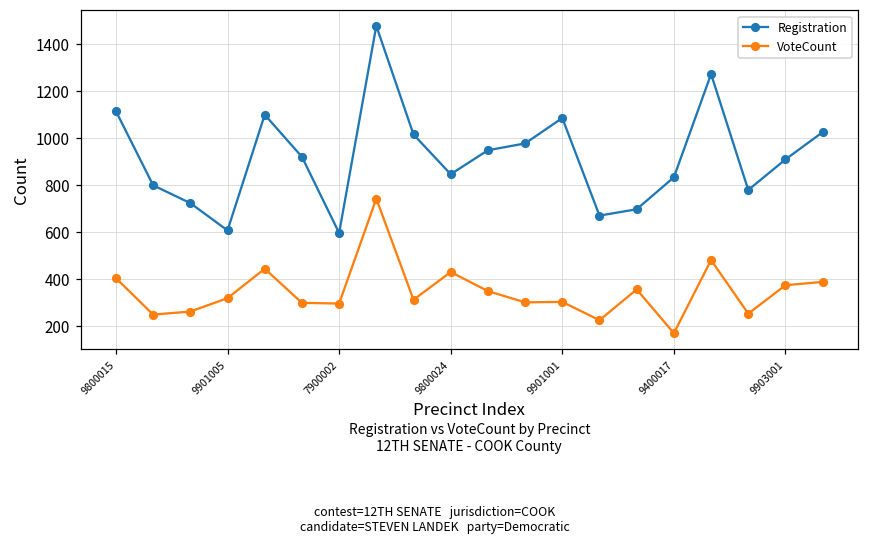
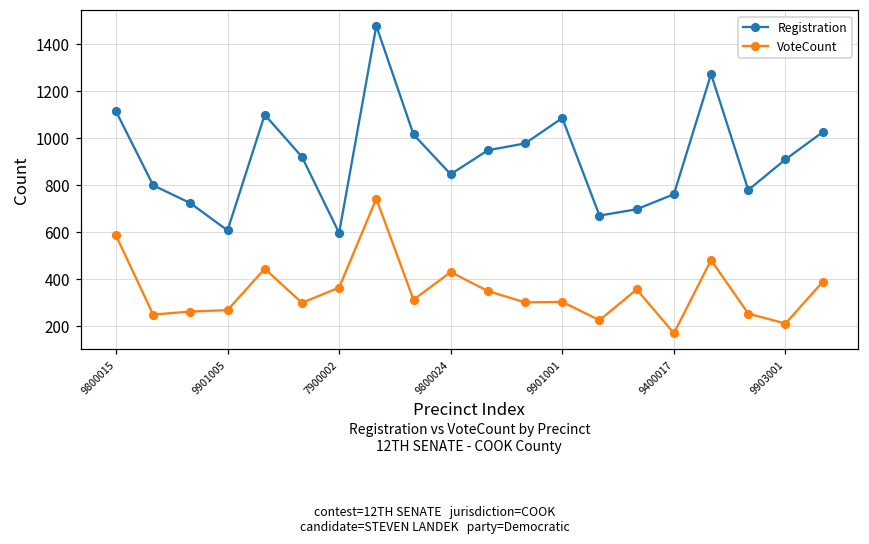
VoteCount, 9800015: 410 -> 590
VoteCount, 9901005: 320 -> 270
VoteCount, 7900002: 300 -> 370
Registration, 9400017: 830 -> 760
VoteCount, 9903001: 380 -> 210
